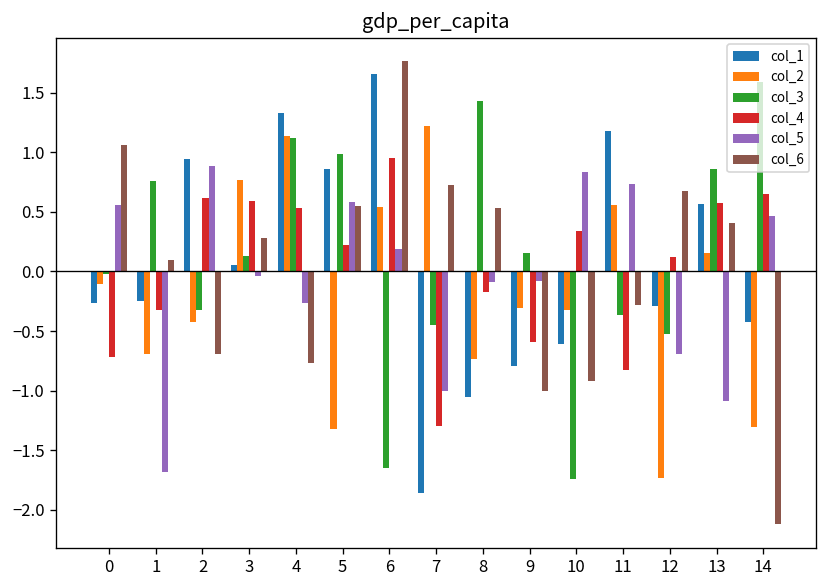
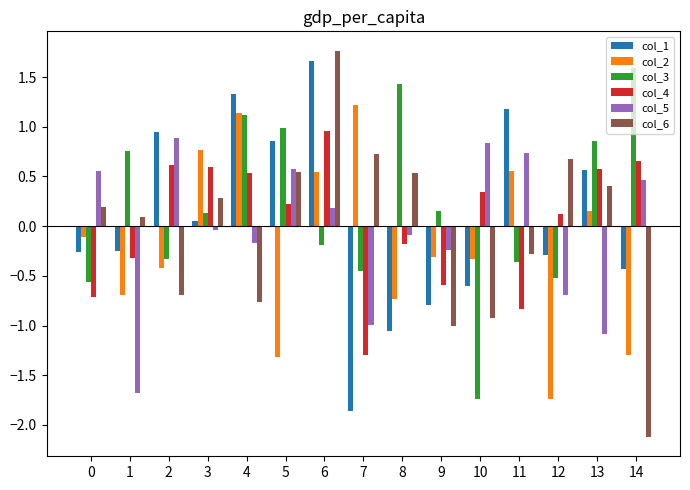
col_3, 0: 0.0 -> -0.6
col_6, 0: 1.1 -> 0.2
col_5, 4: -0.3 -> -0.2
col_3, 6: -1.6 -> -0.2
col_5, 9: -0.1 -> -0.2
